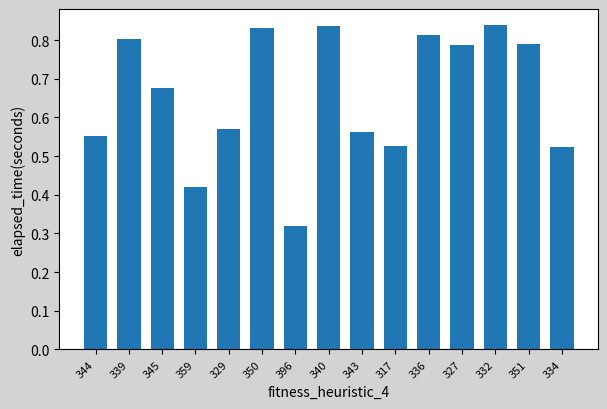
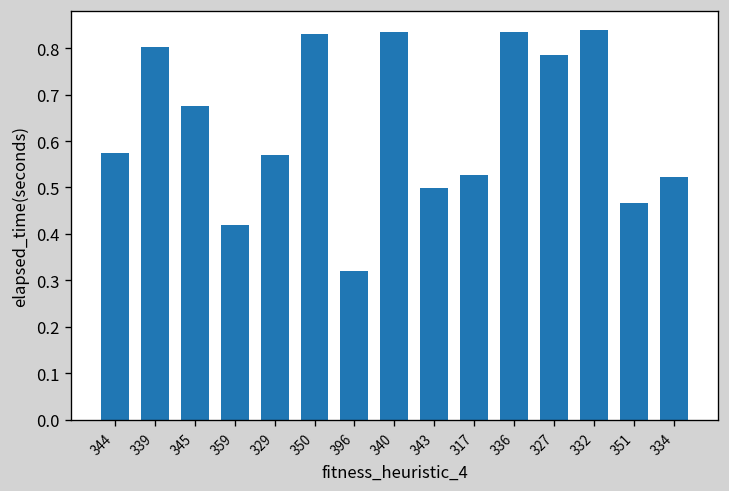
344: 0.55 -> 0.57
343: 0.56 -> 0.50
336: 0.81 -> 0.84
351: 0.79 -> 0.47
